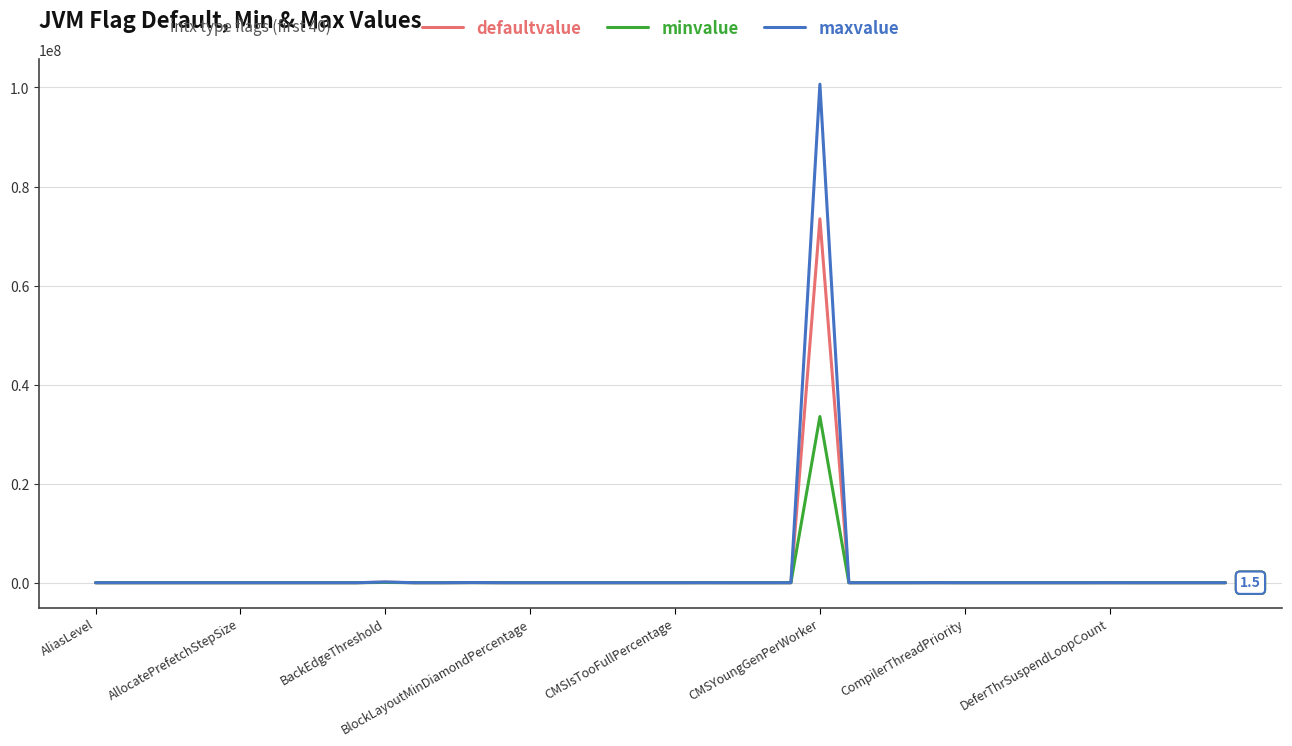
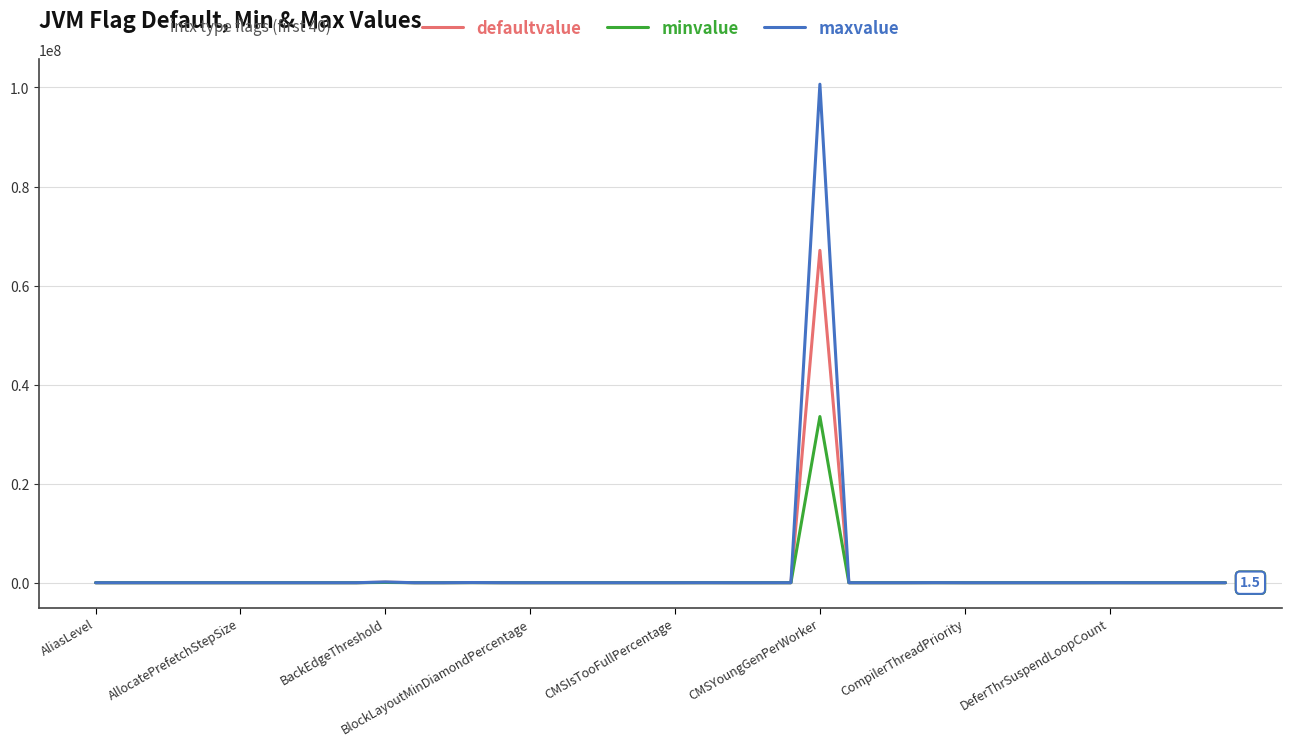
defaultvalue, CMSYoungGenPerWorker: 73000000 -> 67000000
